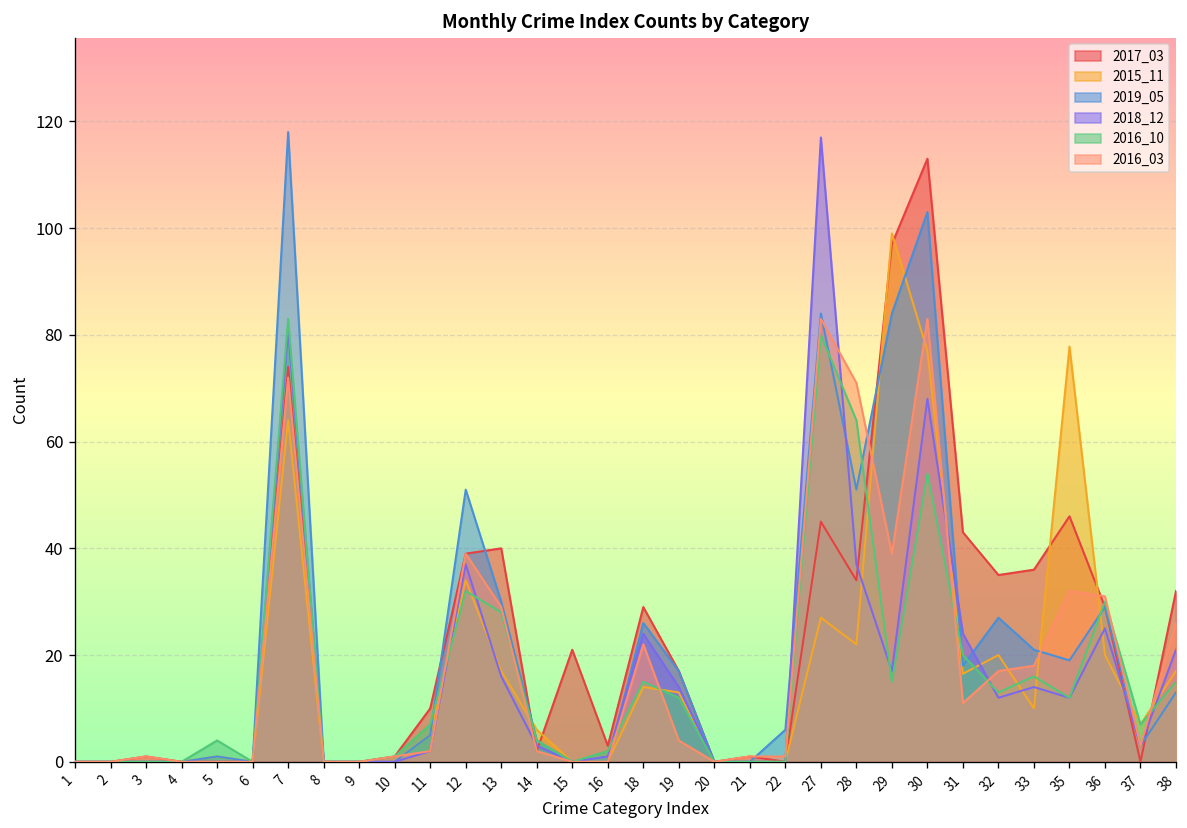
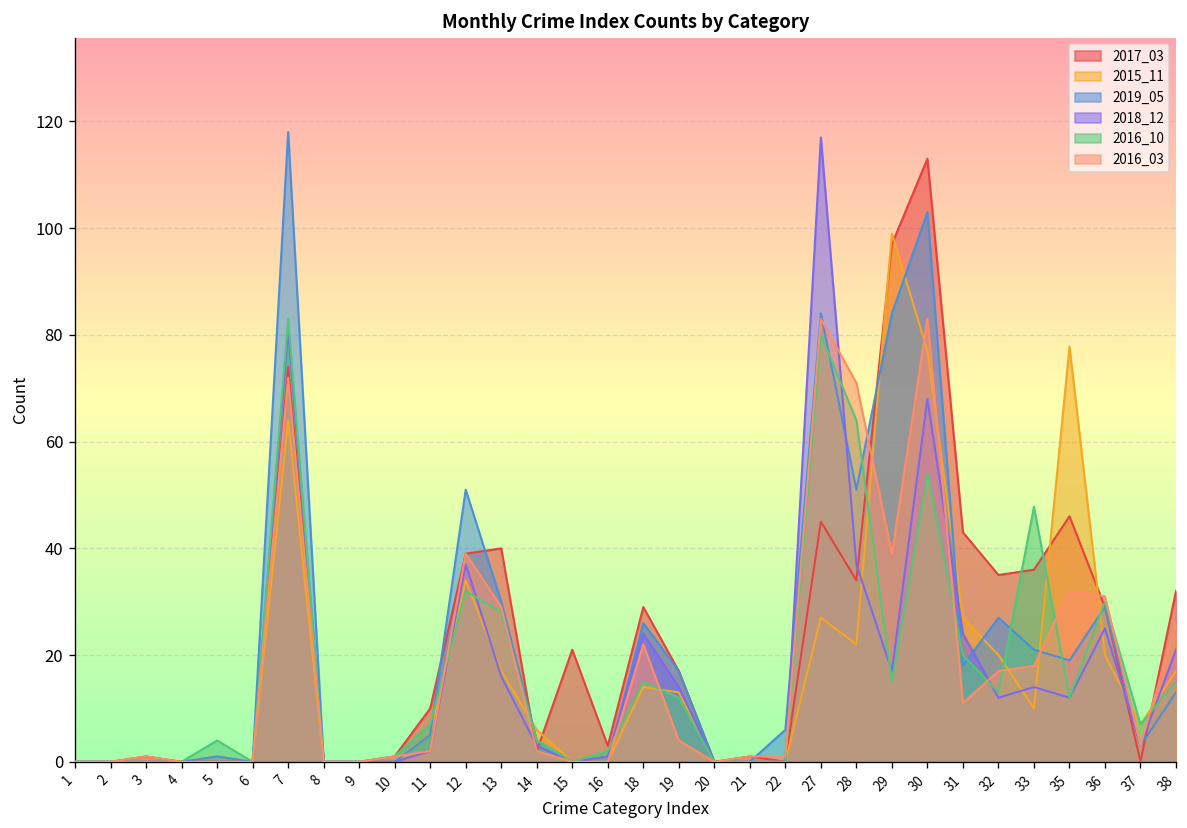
2015_11, 31: 17 -> 27
2016_10, 33: 16 -> 48
